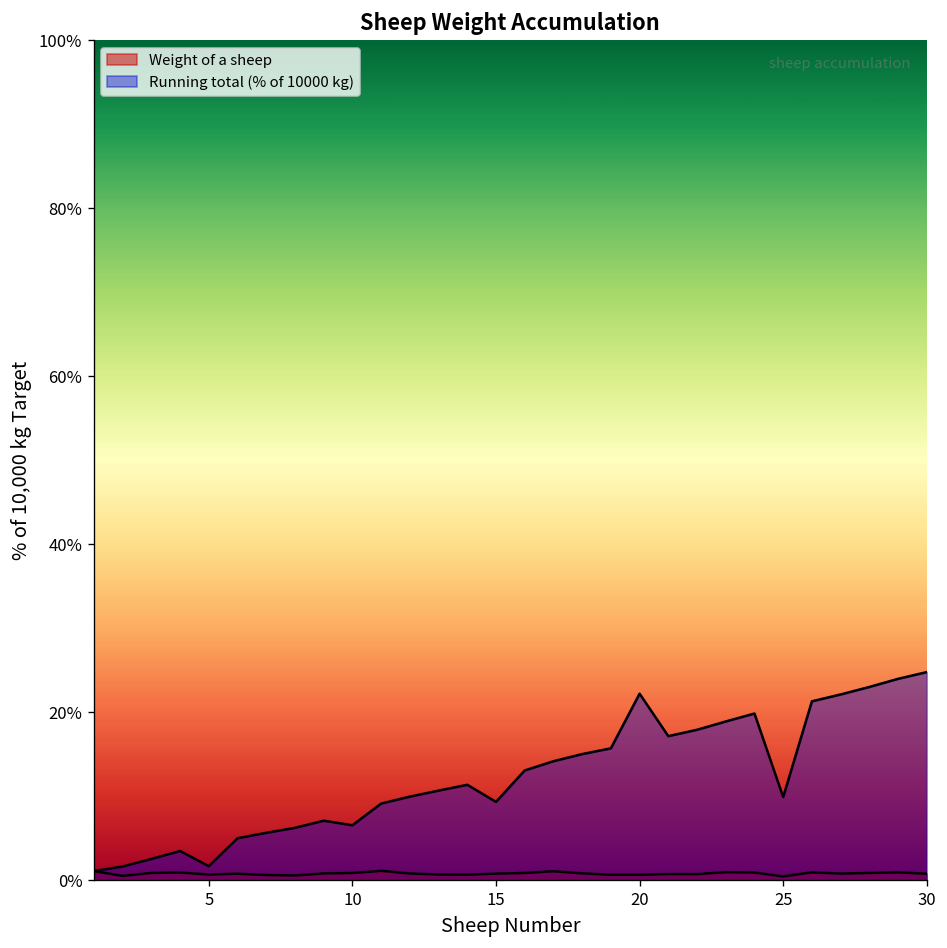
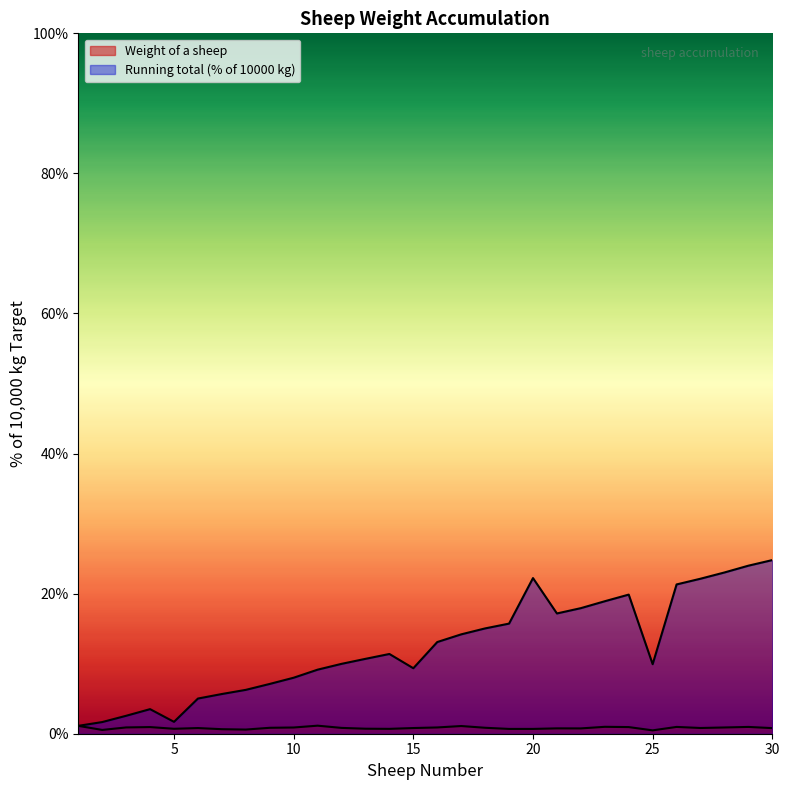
Running total (% of 10000 kg), 10: 7% -> 8%
